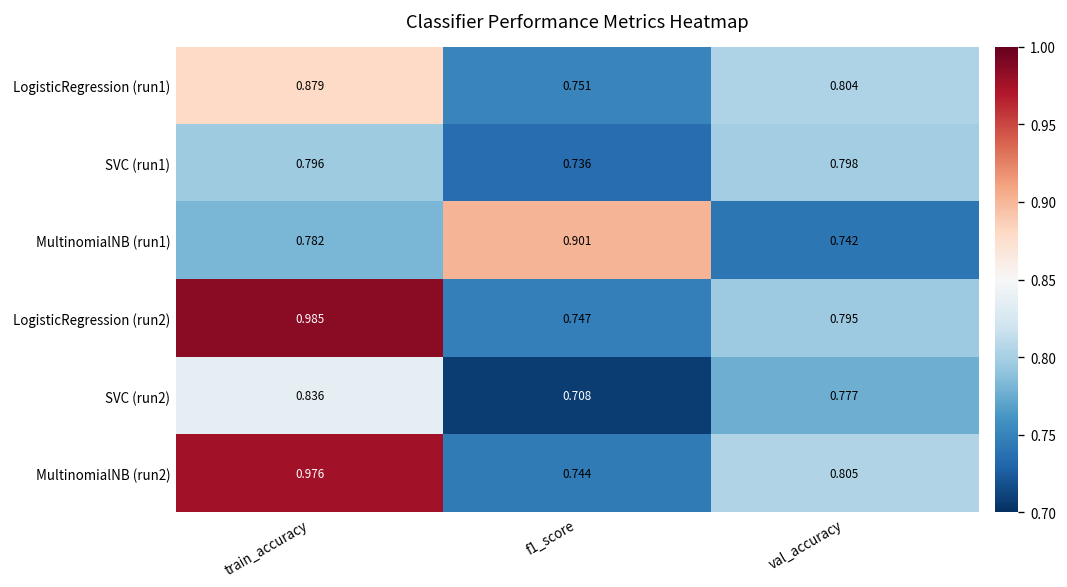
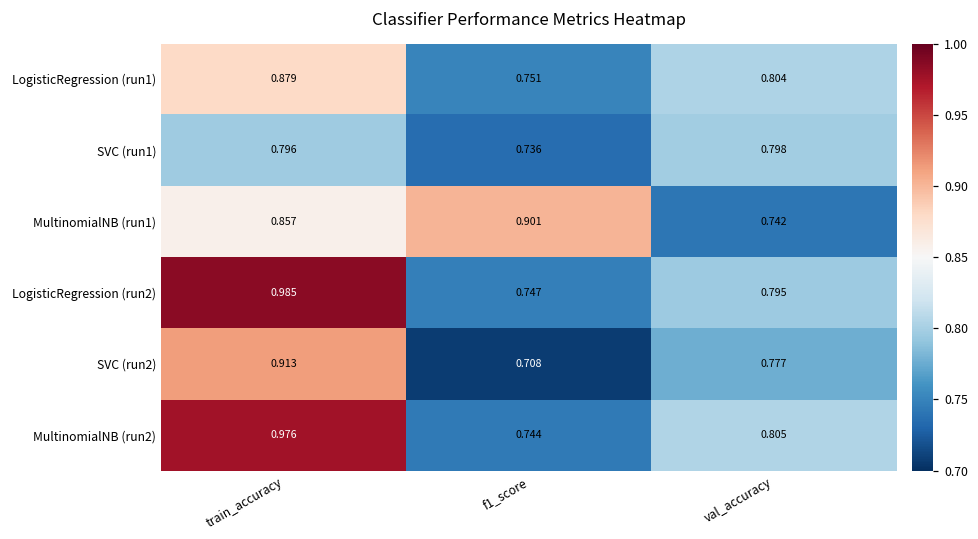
MultinomialNB (run1), train_accuracy: 0.782 -> 0.857
SVC (run2), train_accuracy: 0.836 -> 0.913
